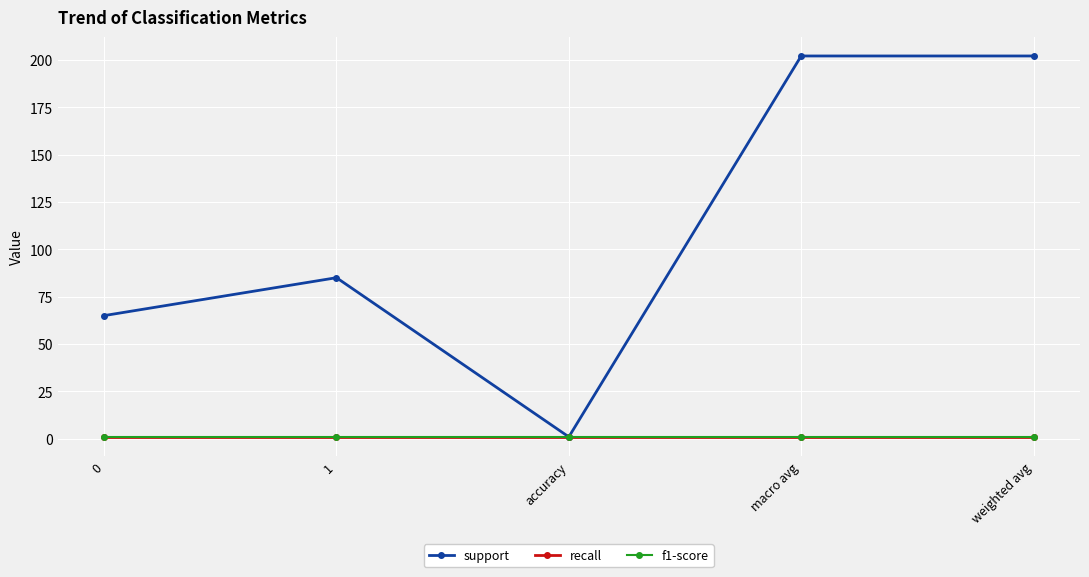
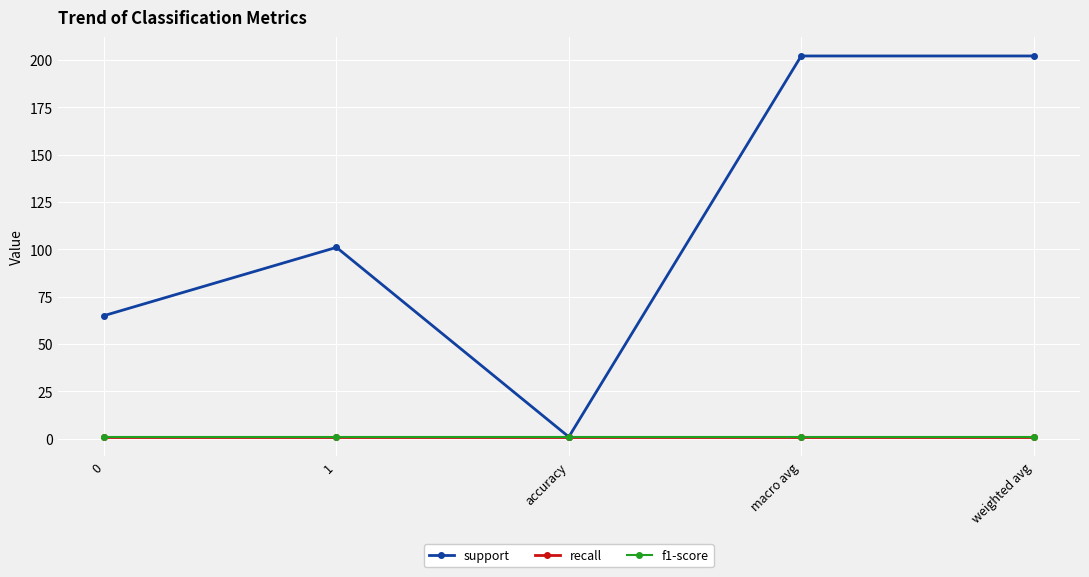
support, 1: 85 -> 101
